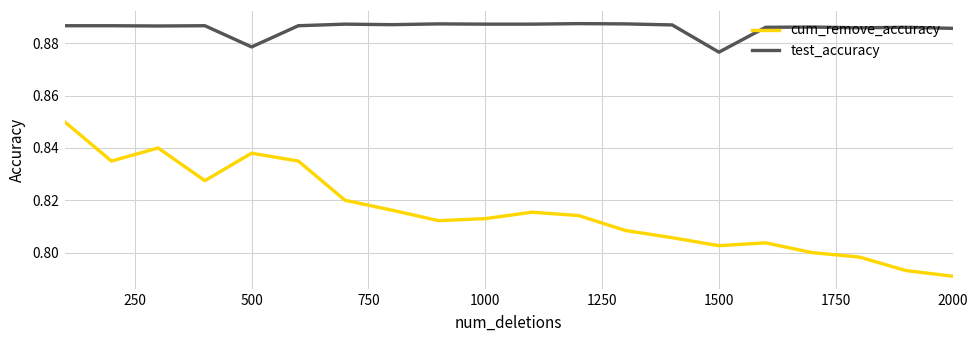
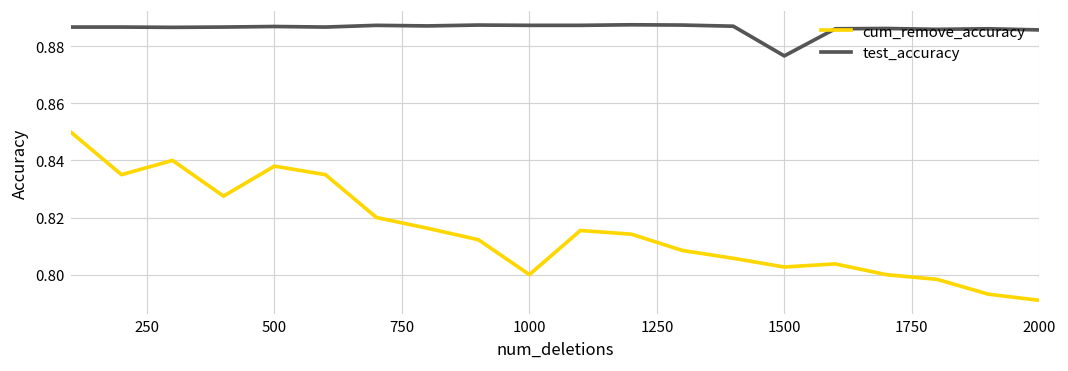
test_accuracy, 500: 0.879 -> 0.887
cum_remove_accuracy, 1000: 0.813 -> 0.800
